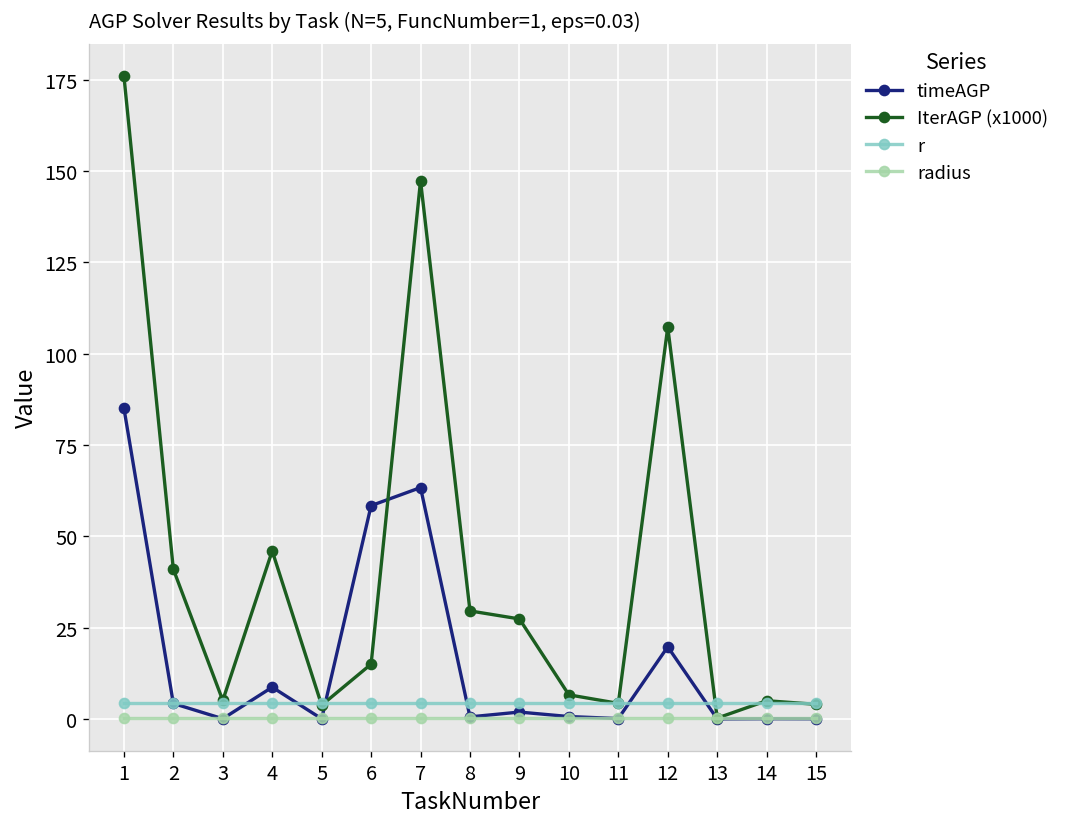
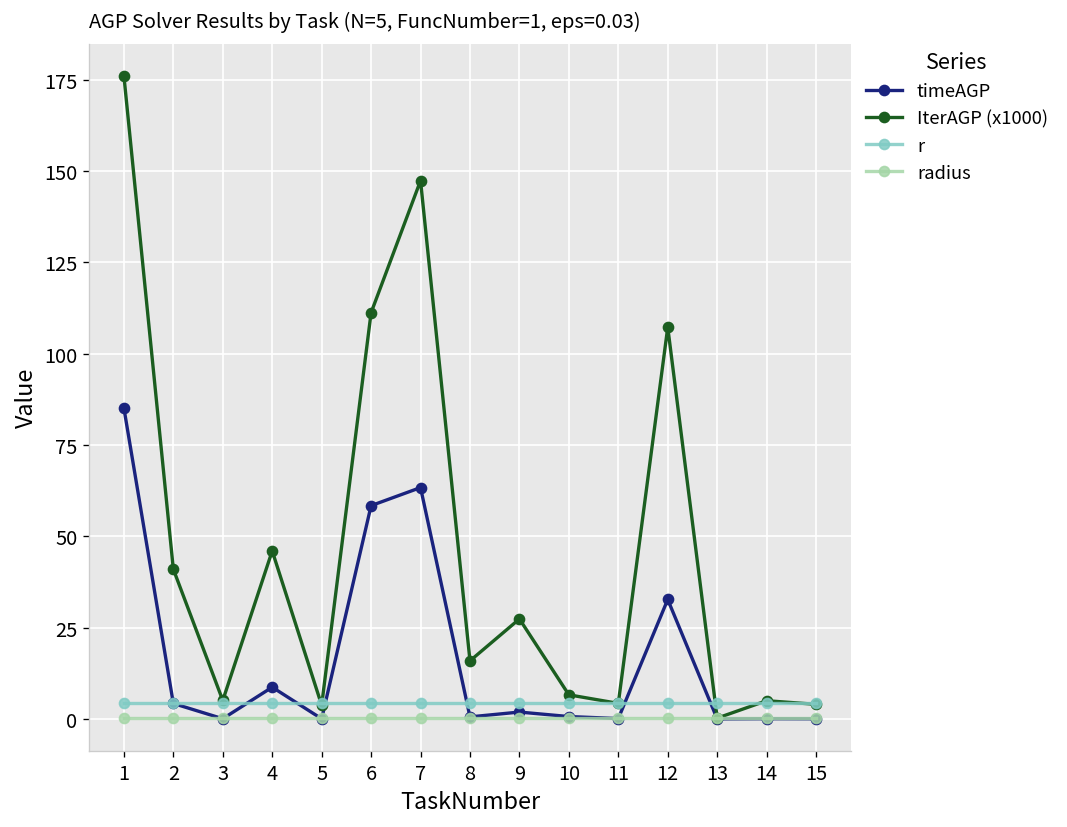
IterAGP (x1000), 6: 15 -> 111
IterAGP (x1000), 8: 30 -> 16
timeAGP, 12: 20 -> 33
